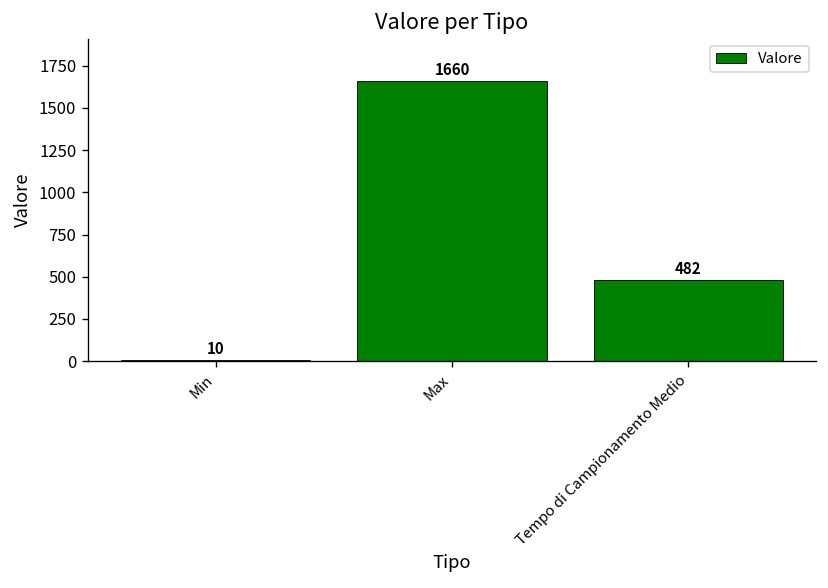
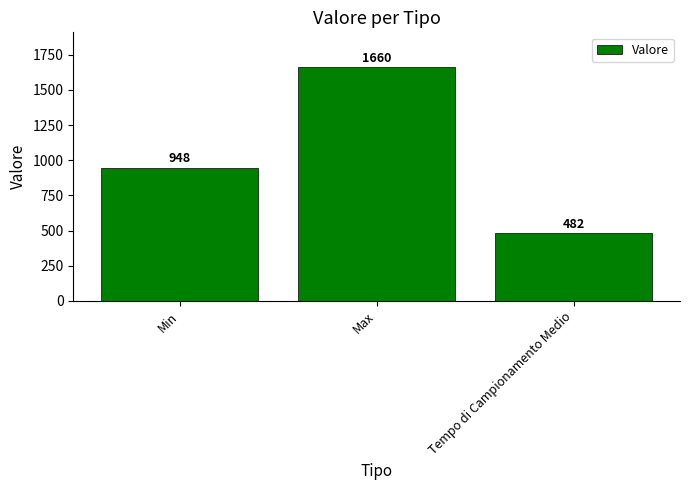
Min: 10 -> 948
